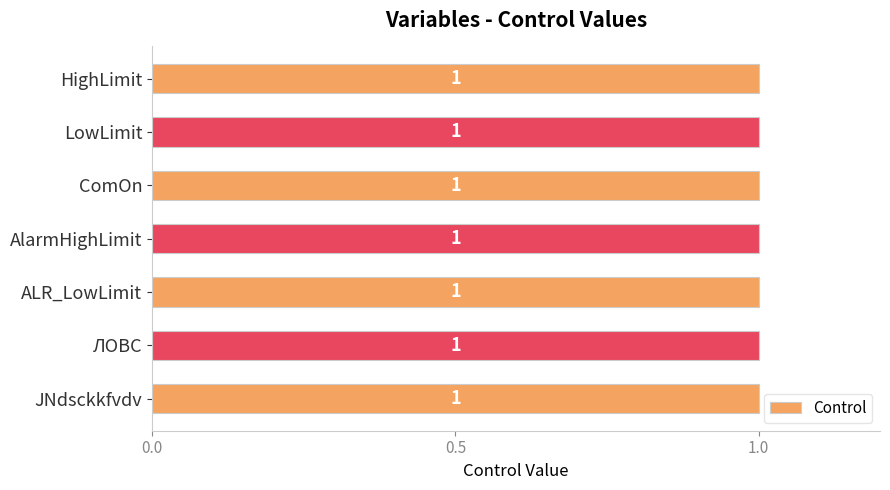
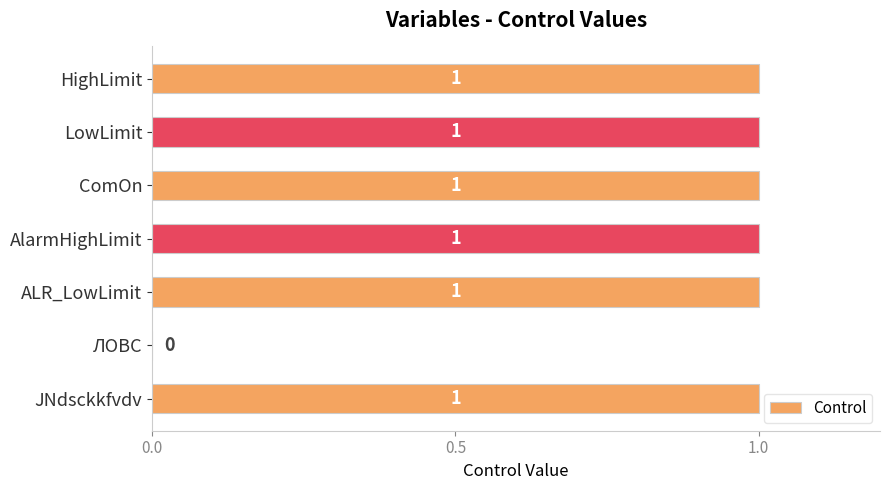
ЛОВС: 1 -> 0
